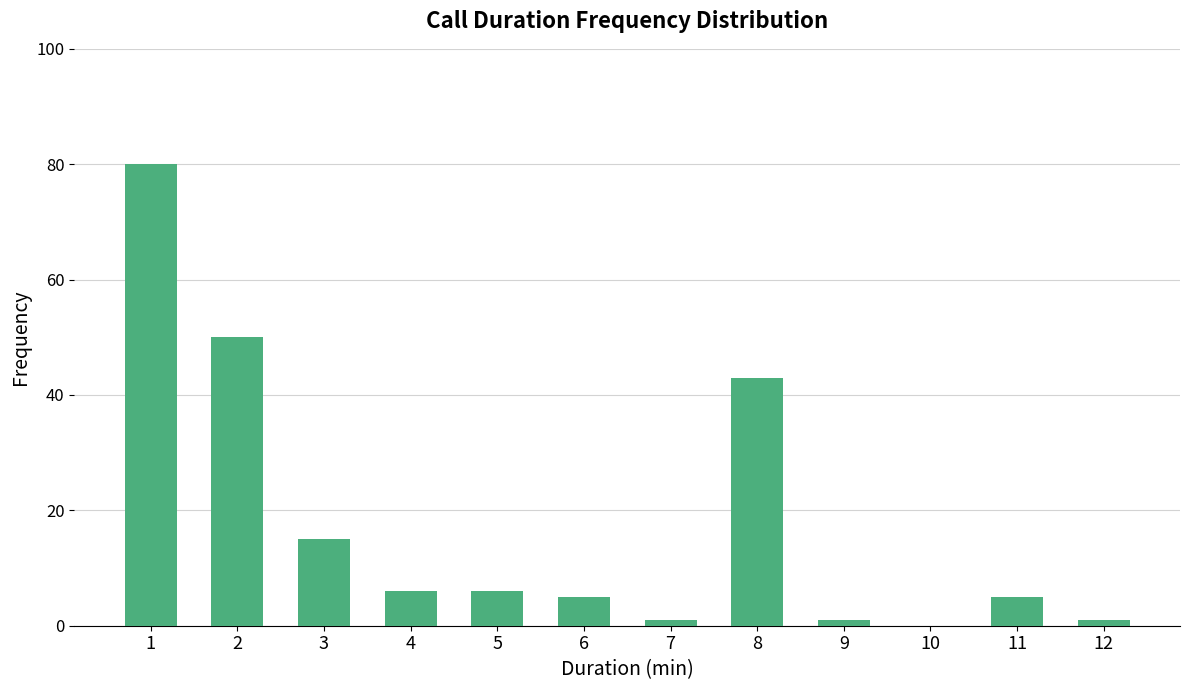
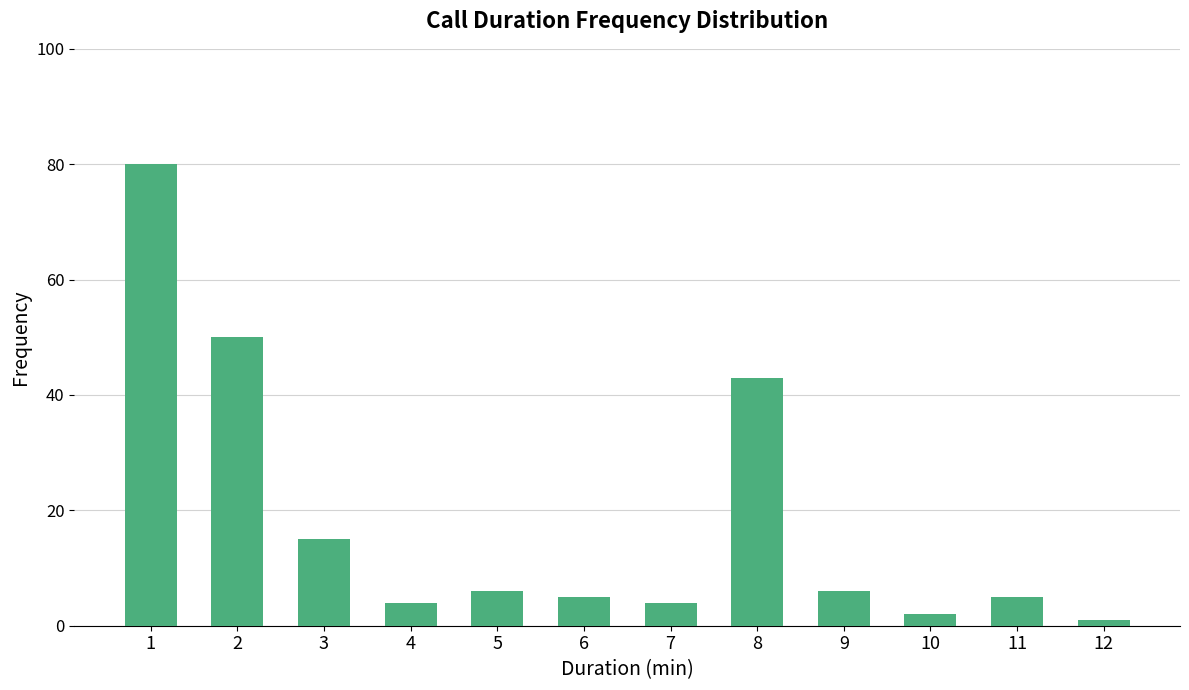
4: 6 -> 4
7: 1 -> 4
9: 1 -> 6
10: 0 -> 2
